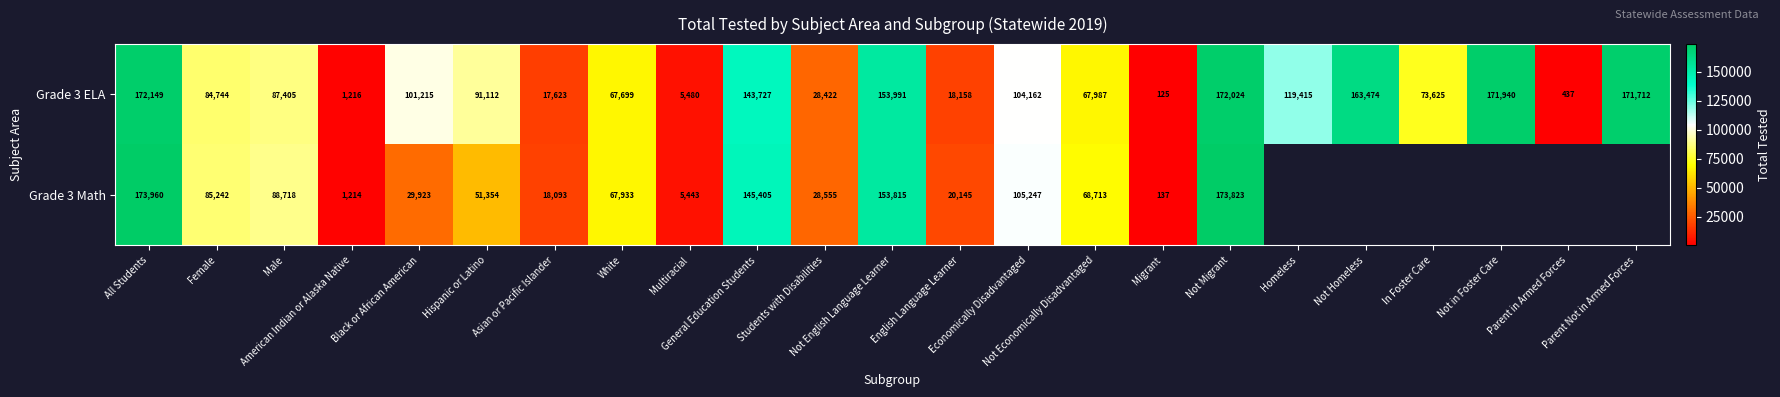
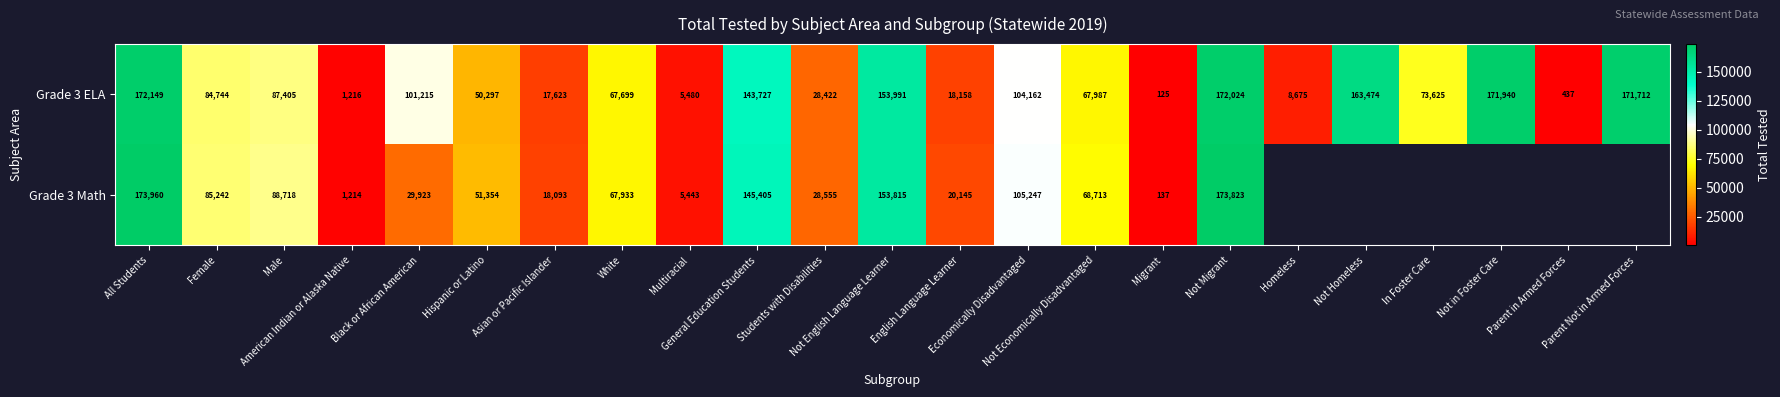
Grade 3 ELA, Hispanic or Latino: 91,112 -> 50,297
Grade 3 ELA, Homeless: 119,415 -> 8,675
